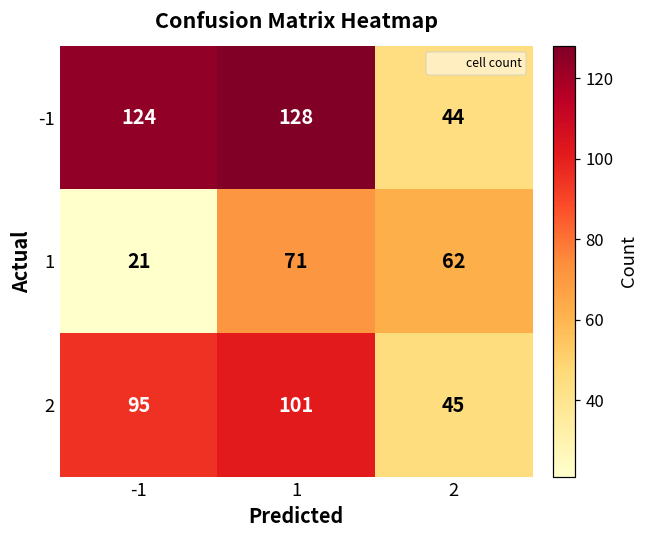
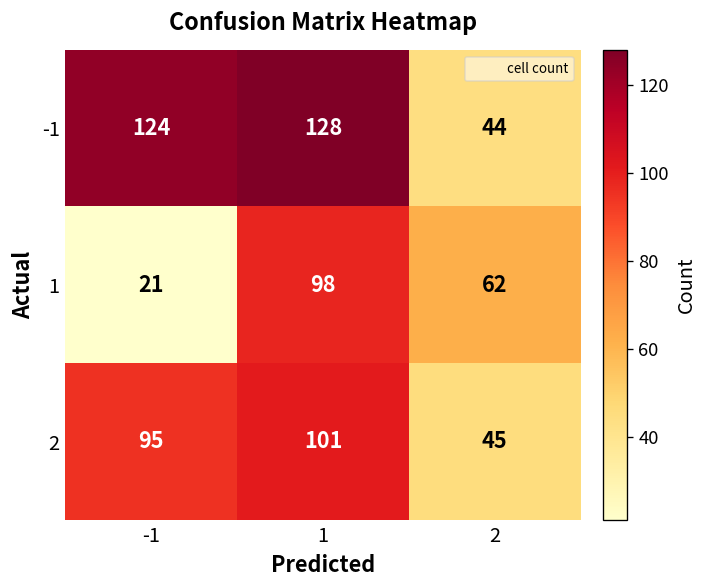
1, 1: 71 -> 98
